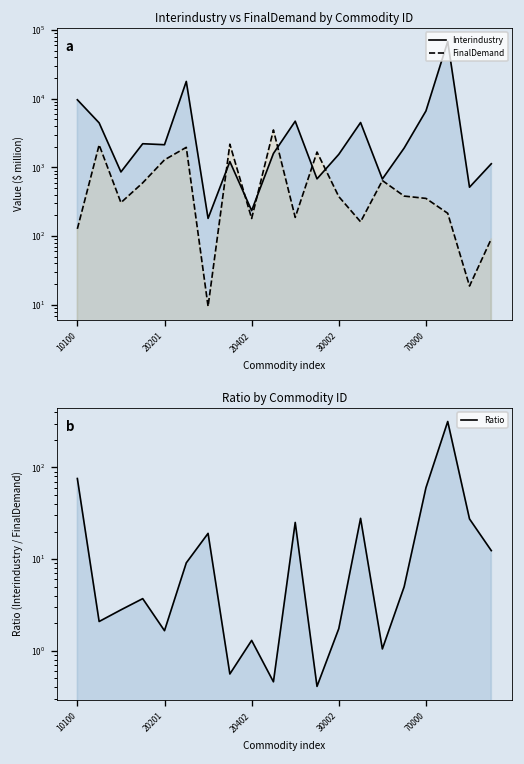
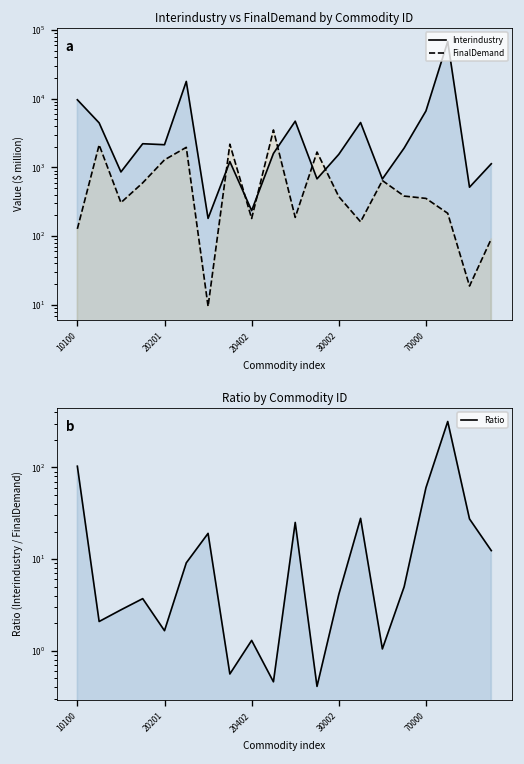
Ratio by Commodity ID, 10100: 80 -> 100
Ratio by Commodity ID, 30002: 1.8 -> 4
